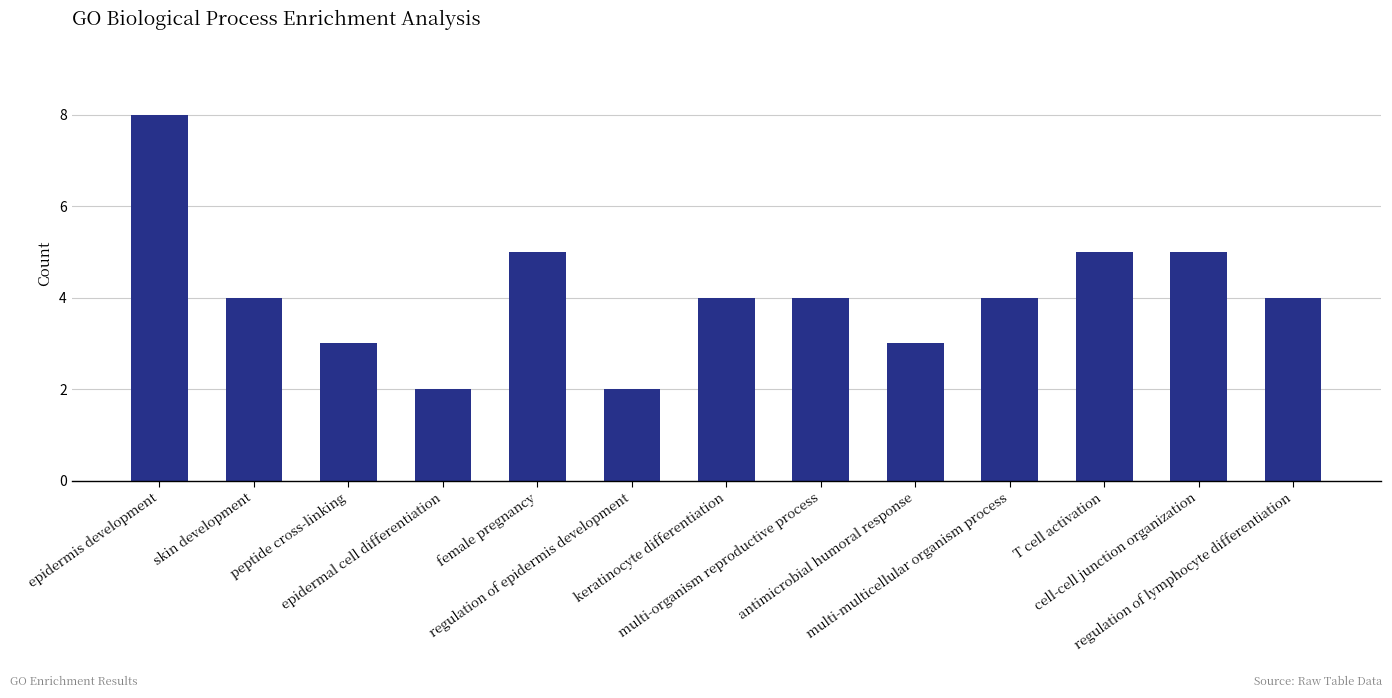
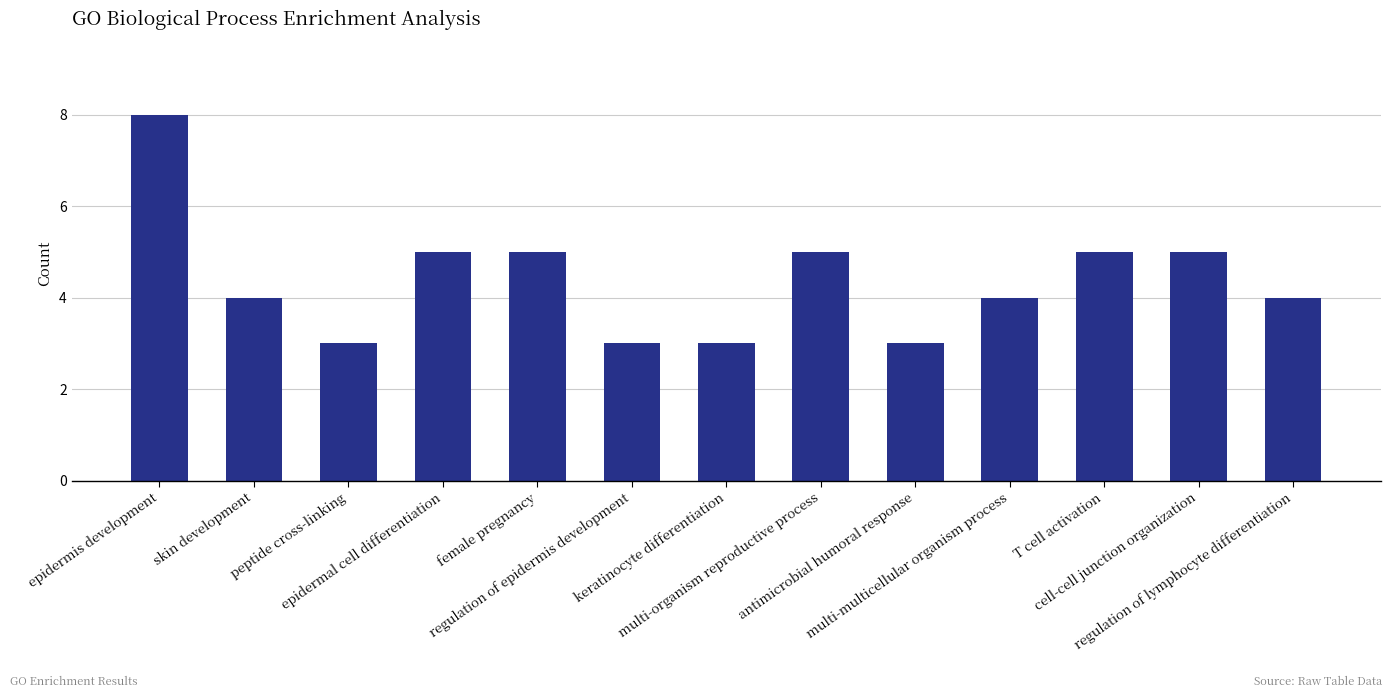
epidermal cell differentiation: 2 -> 5
regulation of epidermis development: 2 -> 3
keratinocyte differentiation: 4 -> 3
multi-organism reproductive process: 4 -> 5
